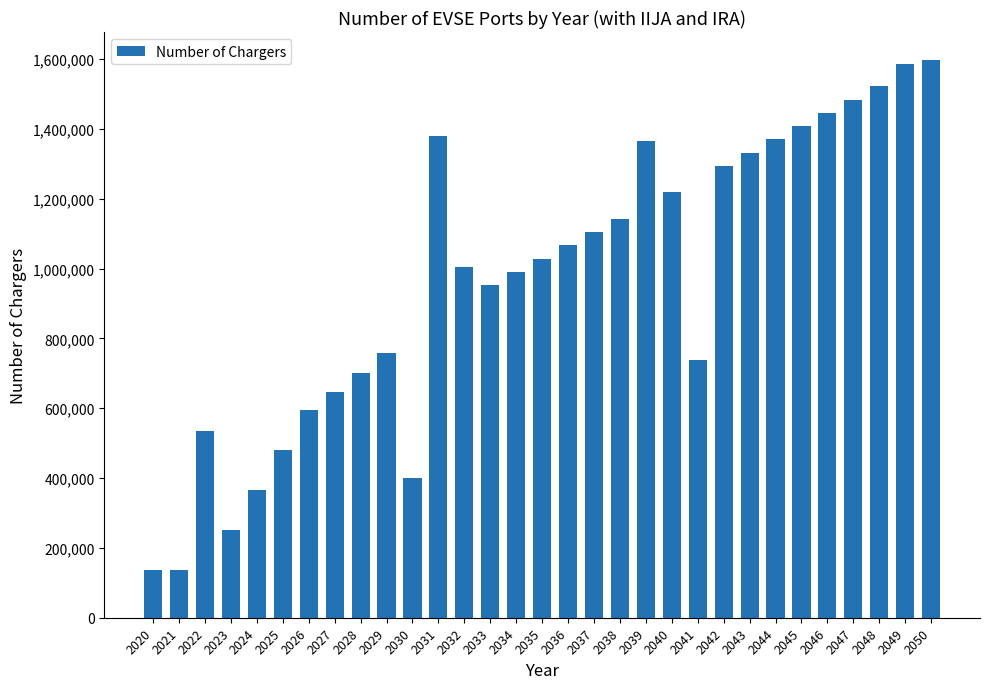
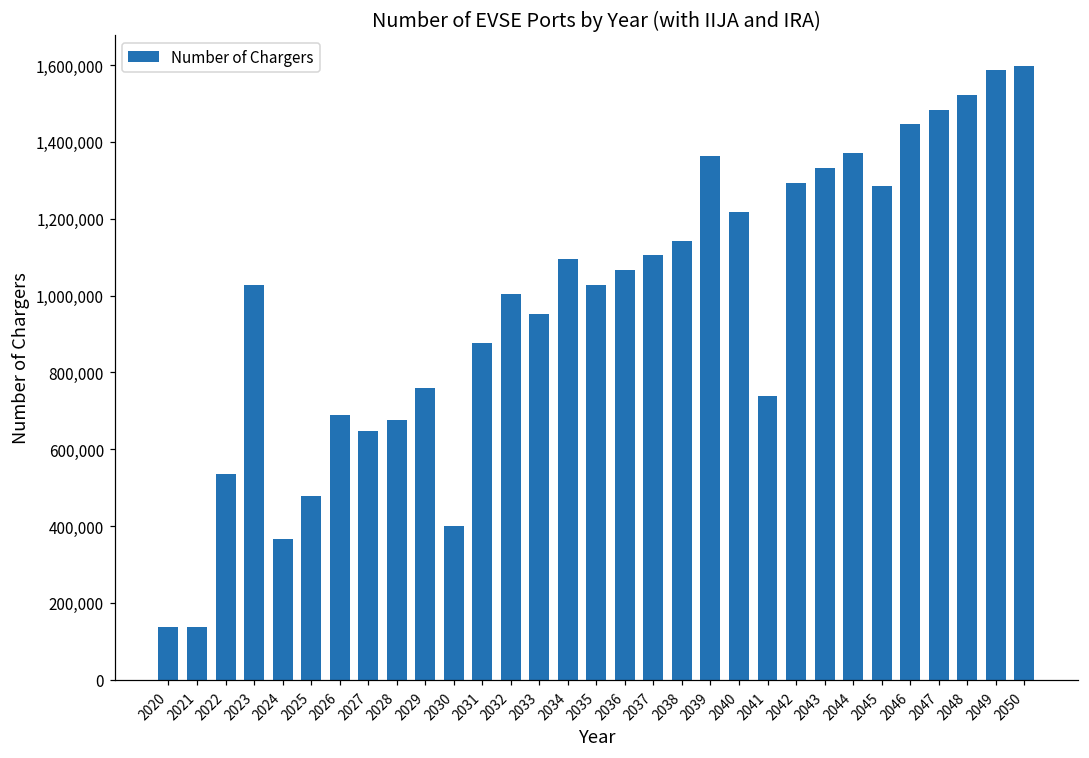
2023: 250,000 -> 1,030,000
2026: 600,000 -> 690,000
2028: 700,000 -> 680,000
2031: 1,380,000 -> 880,000
2034: 990,000 -> 1,100,000
2045: 1,410,000 -> 1,290,000
